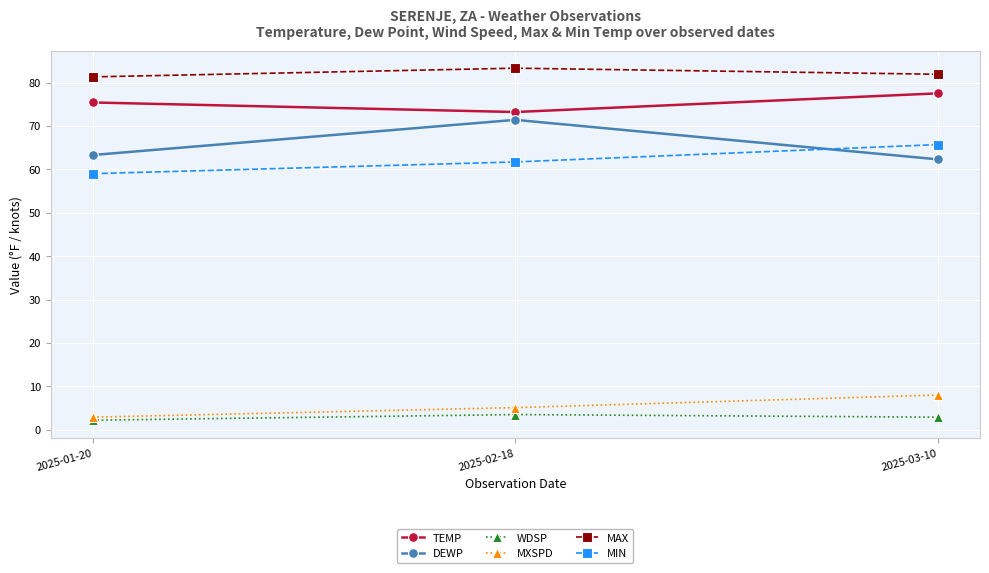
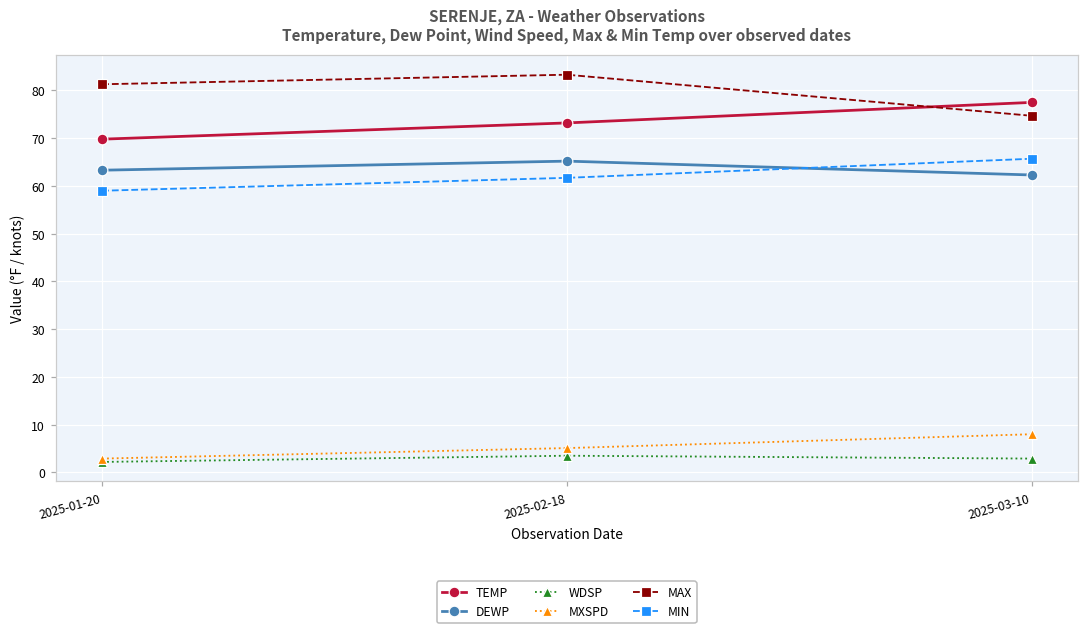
TEMP, 2025-01-20: 75 -> 70
DEWP, 2025-02-18: 71 -> 65
MAX, 2025-03-10: 82 -> 75
